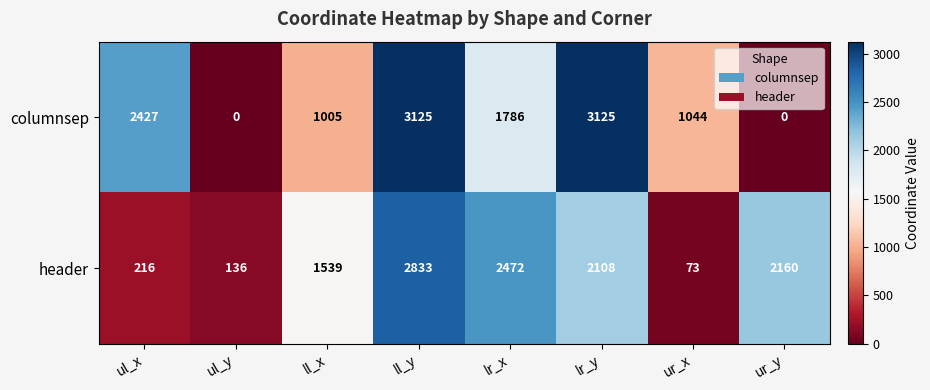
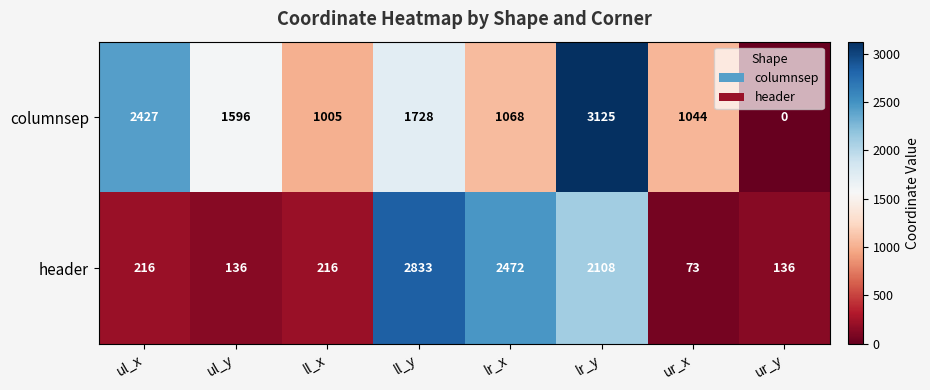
columnsep, ul_y: 0 -> 1596
columnsep, ll_y: 3125 -> 1728
columnsep, lr_x: 1786 -> 1068
header, ll_x: 1539 -> 216
header, ur_y: 2160 -> 136
